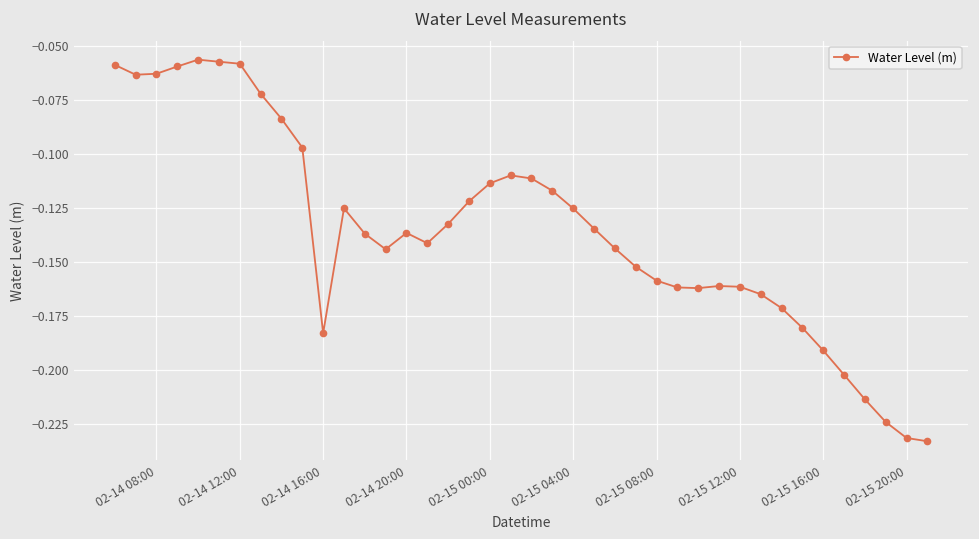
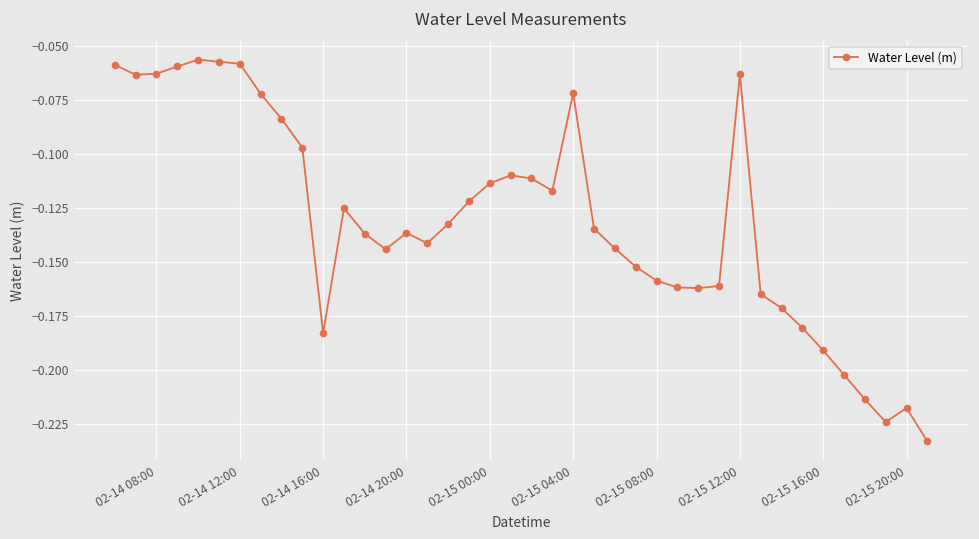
02-15 04:00: -0.125 -> -0.072
02-15 12:00: -0.161 -> -0.063
02-15 20:00: -0.231 -> -0.218
